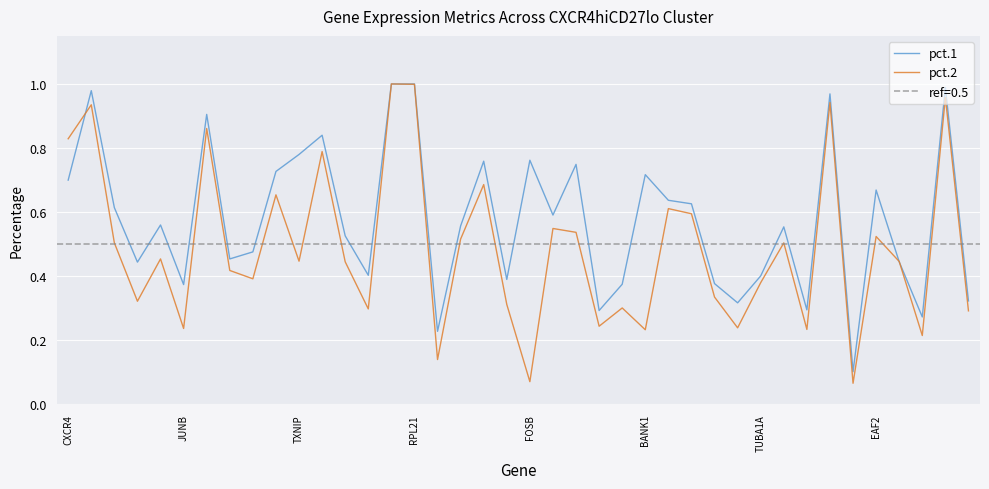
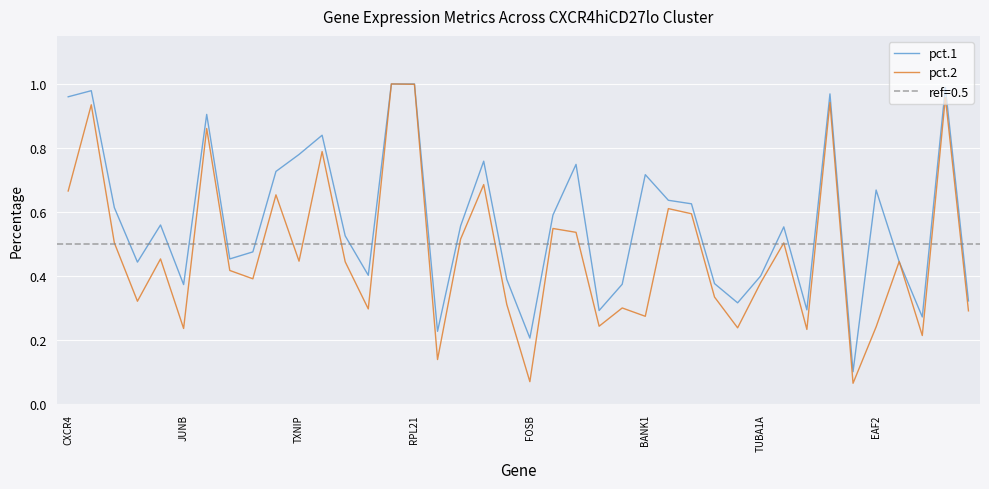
pct.1, CXCR4: 0.70 -> 0.96
pct.2, CXCR4: 0.83 -> 0.67
pct.1, FOSB: 0.76 -> 0.21
pct.2, BANK1: 0.23 -> 0.28
pct.2, EAF2: 0.52 -> 0.24
